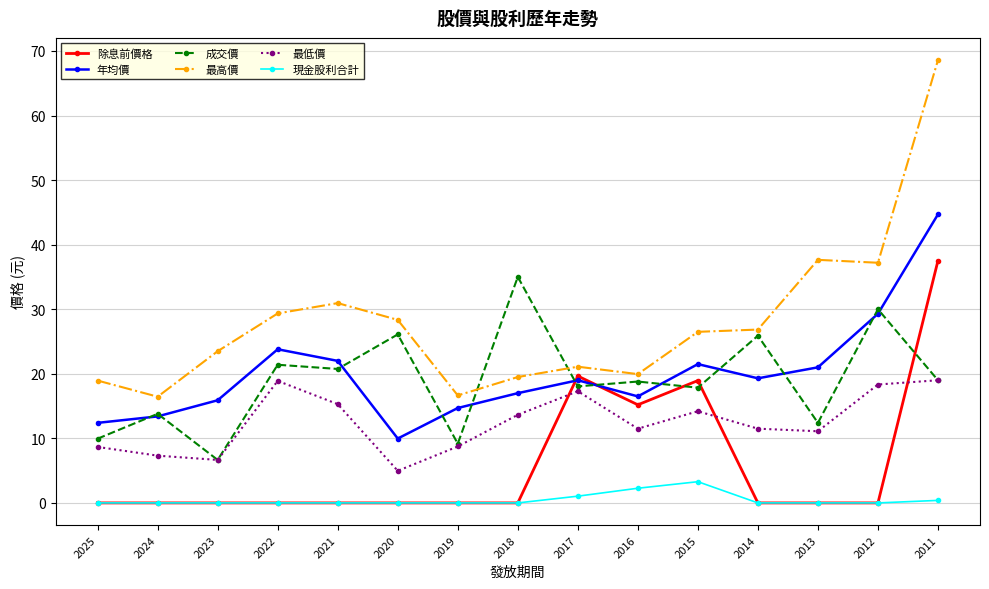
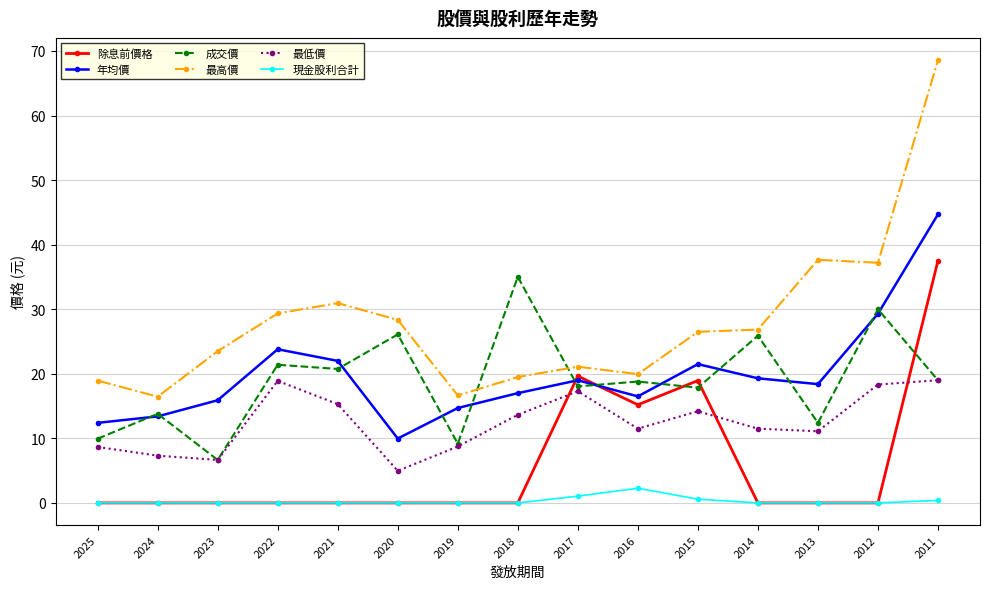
現金股利合計, 2015: 3 -> 1
年均價, 2013: 21 -> 18
